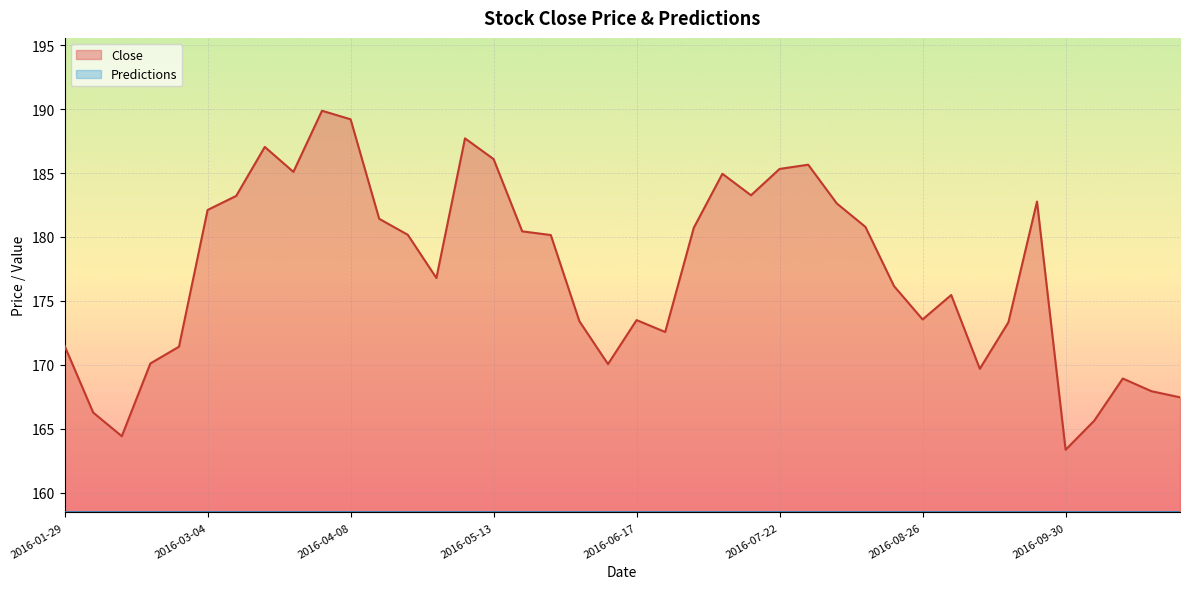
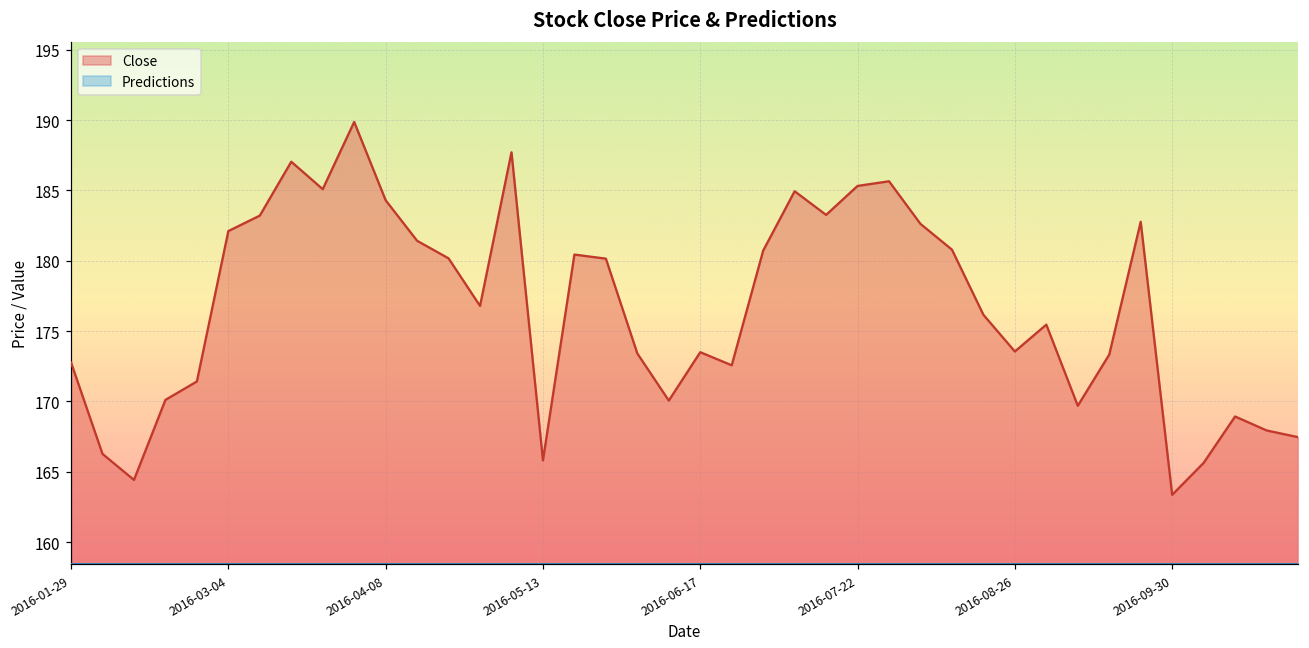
Close, 2016-01-29: 171.5 -> 172.8
Close, 2016-04-08: 189.2 -> 184.3
Close, 2016-05-13: 186.1 -> 165.8
